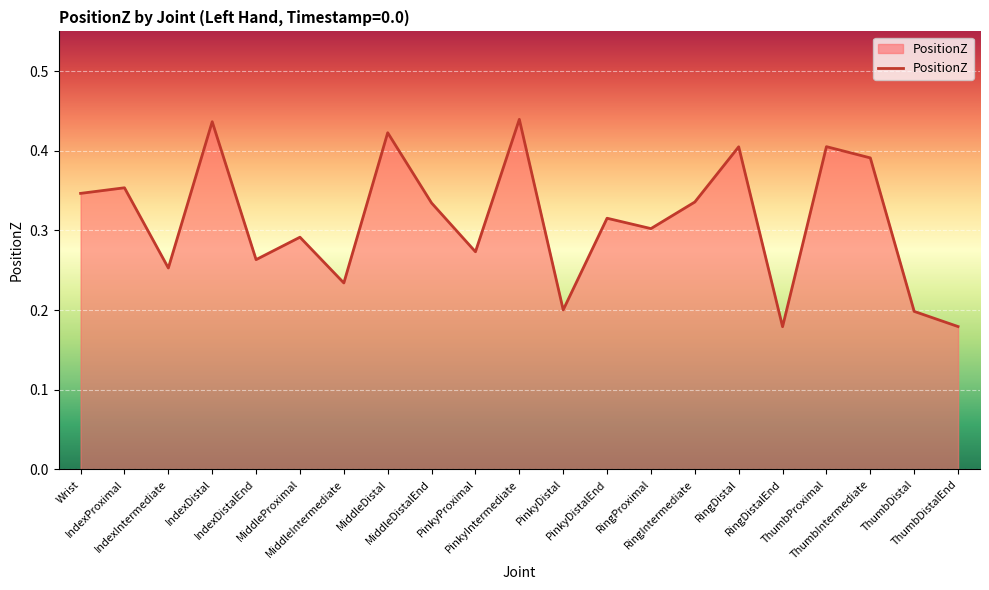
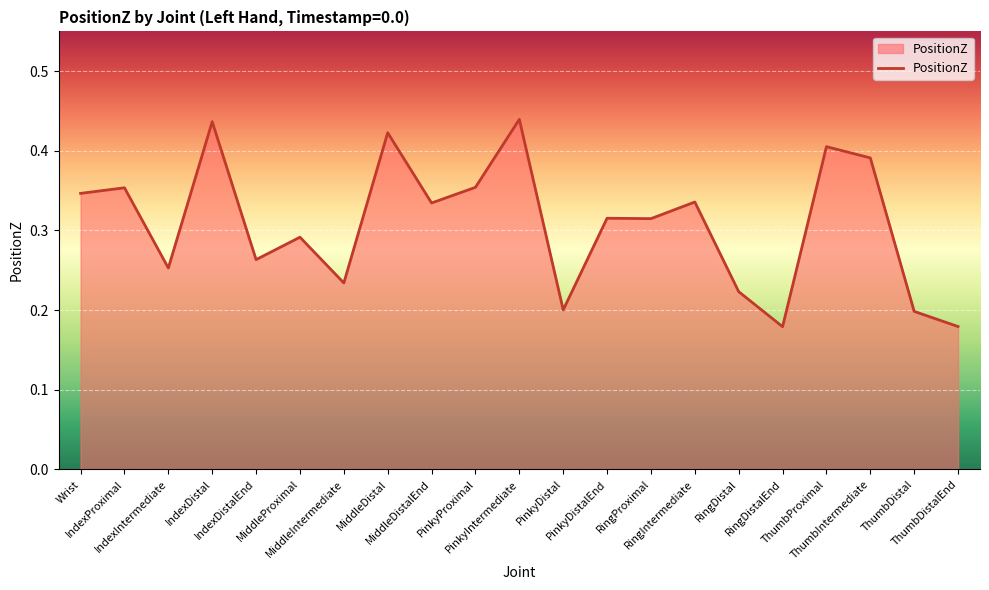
PinkyProximal: 0.27 -> 0.35
RingProximal: 0.30 -> 0.31
RingDistal: 0.41 -> 0.22
